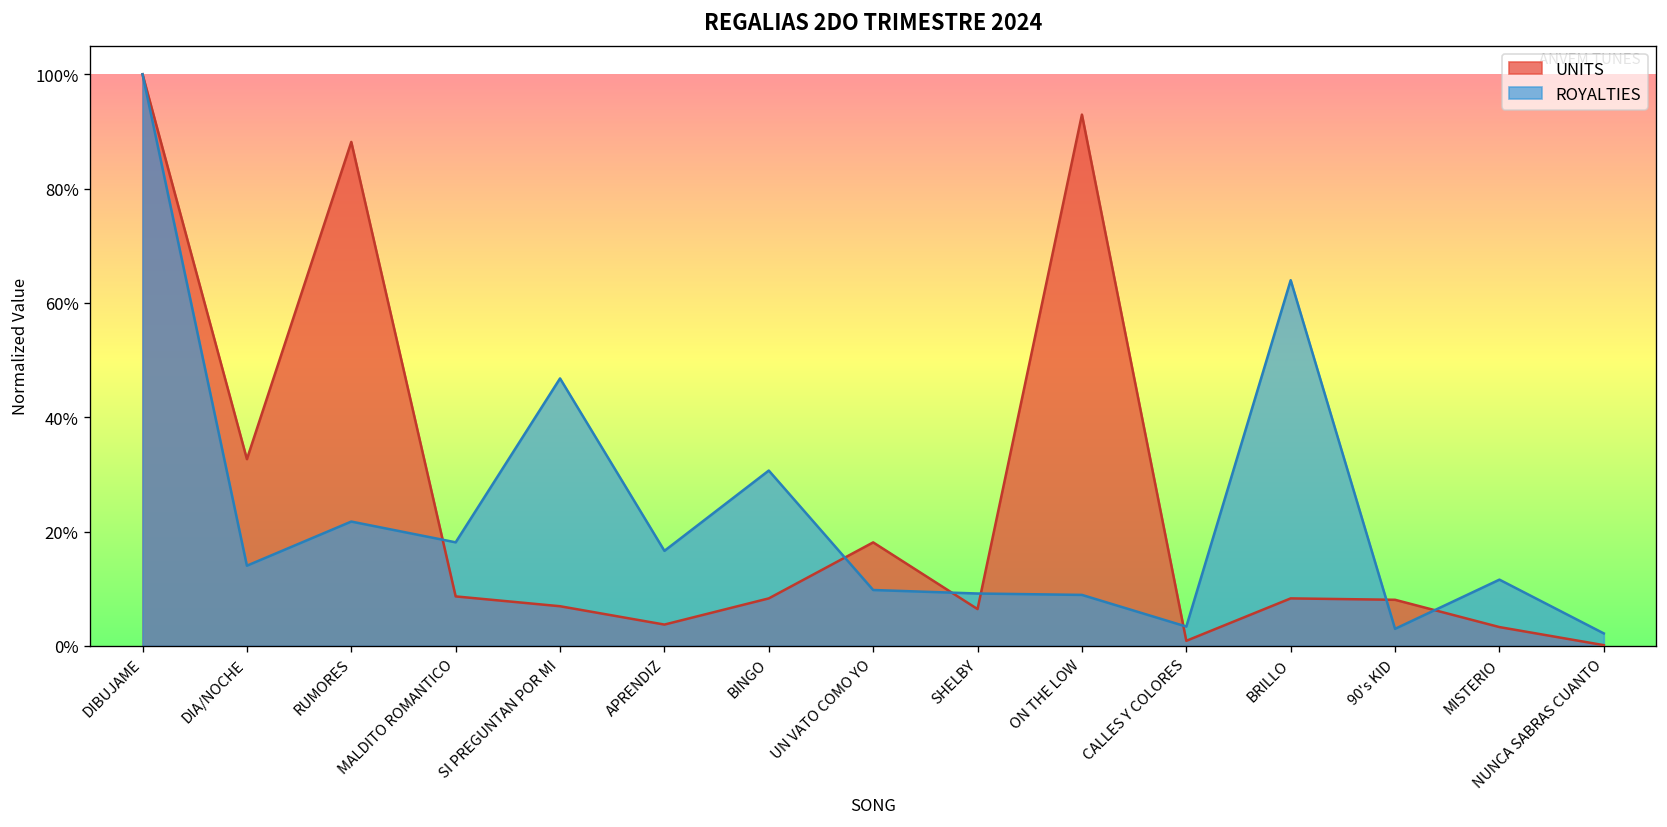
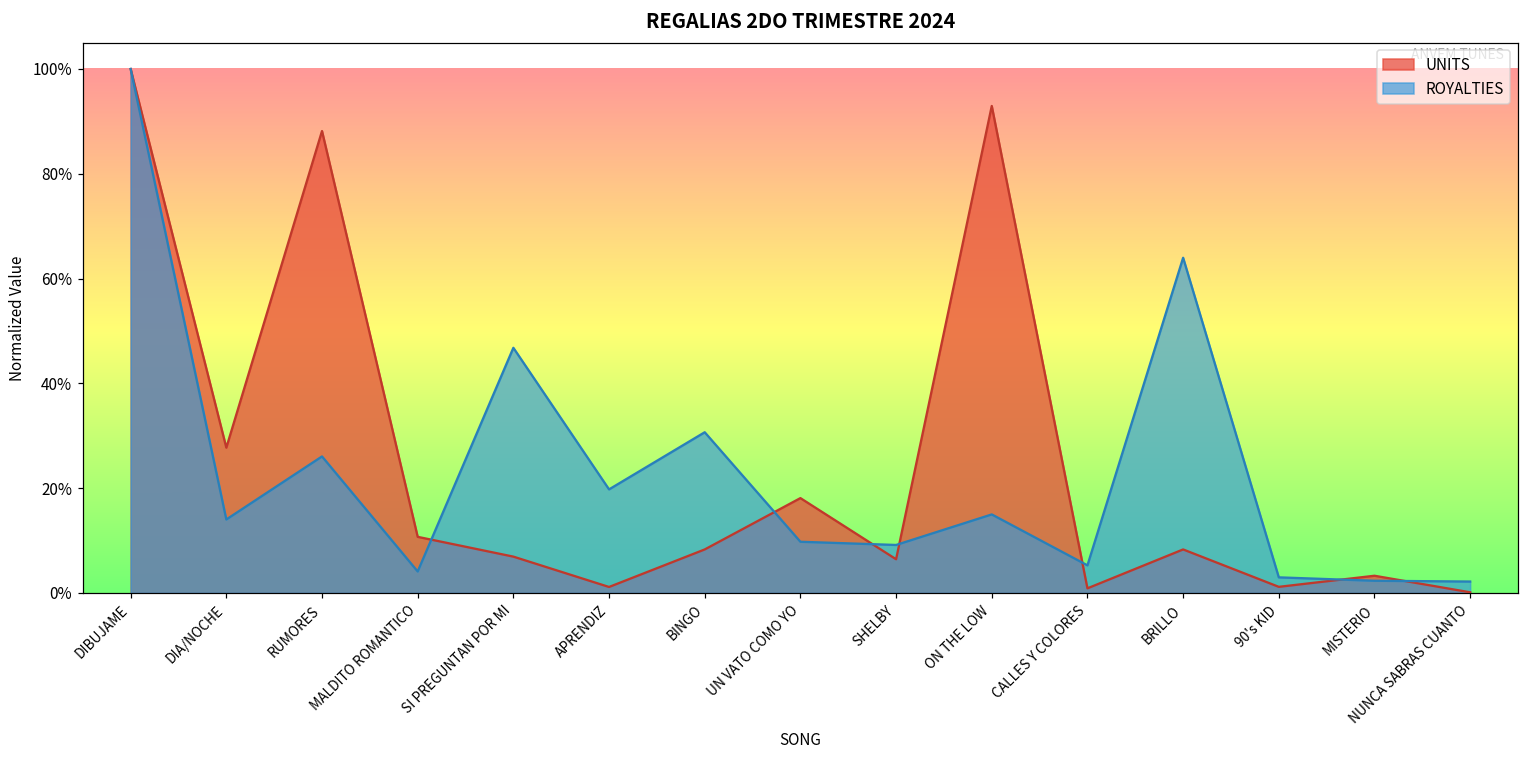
UNITS, DIA/NOCHE: 33% -> 28%
ROYALTIES, RUMORES: 22% -> 26%
UNITS, MALDITO ROMANTICO: 9% -> 11%
ROYALTIES, MALDITO ROMANTICO: 18% -> 4%
UNITS, APRENDIZ: 4% -> 1%
ROYALTIES, APRENDIZ: 17% -> 20%
ROYALTIES, ON THE LOW: 9% -> 15%
ROYALTIES, CALLES Y COLORES: 3% -> 5%
UNITS, 90's KID: 8% -> 1%
ROYALTIES, MISTERIO: 12% -> 2%
